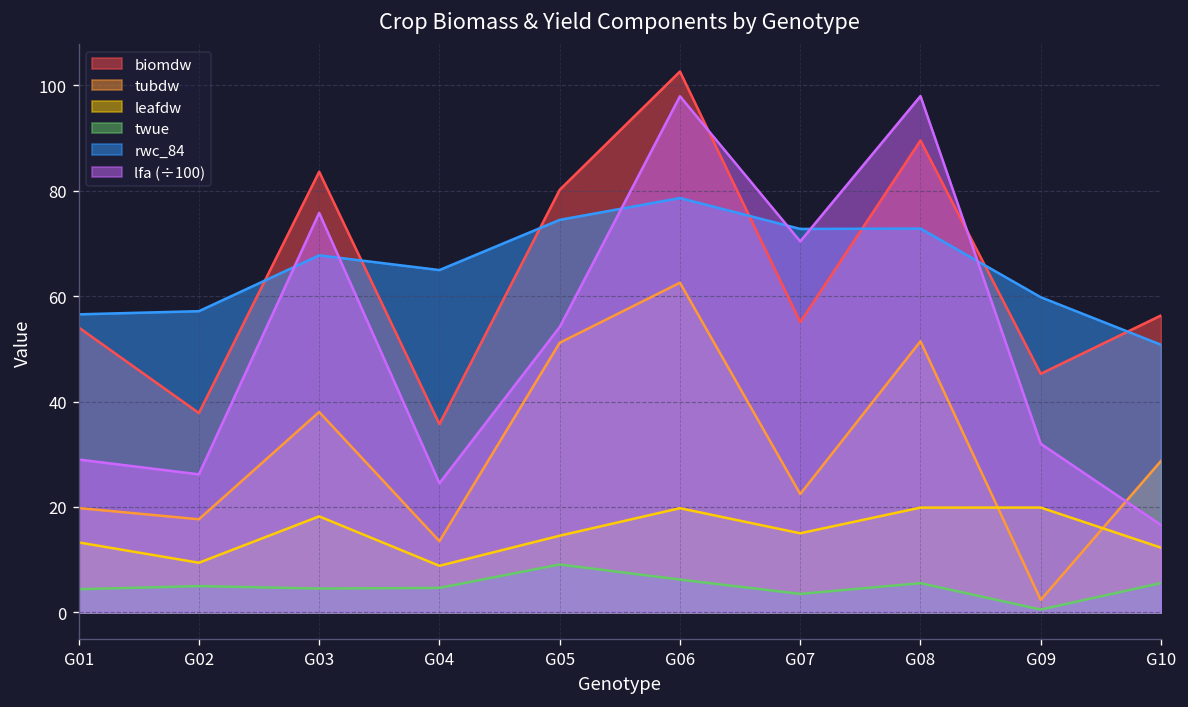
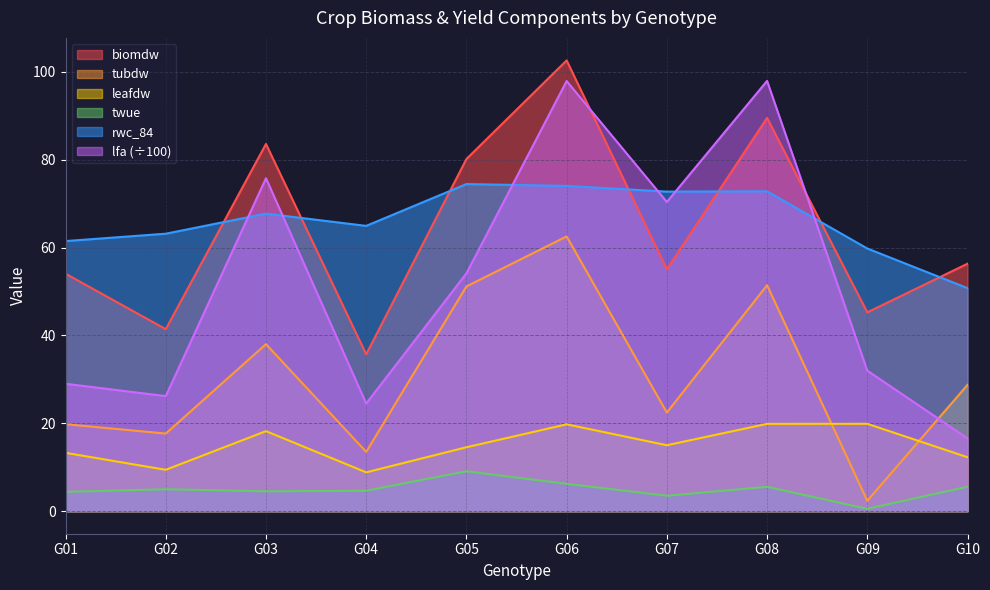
rwc_84, G01: 57 -> 61
biomdw, G02: 38 -> 41
rwc_84, G02: 57 -> 63
rwc_84, G06: 79 -> 74
